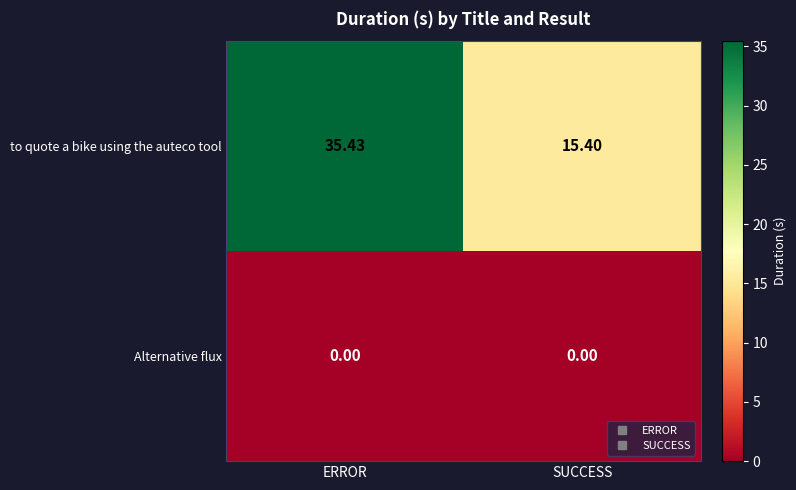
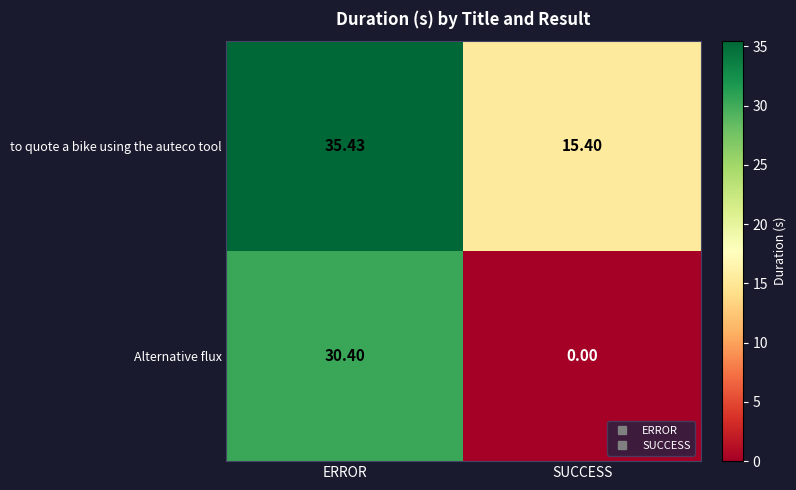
Alternative flux, ERROR: 0.00 -> 30.40
